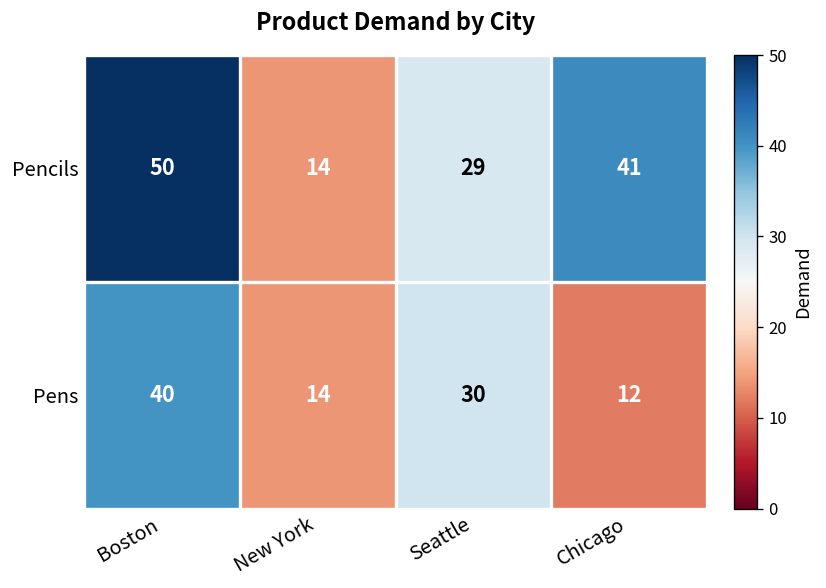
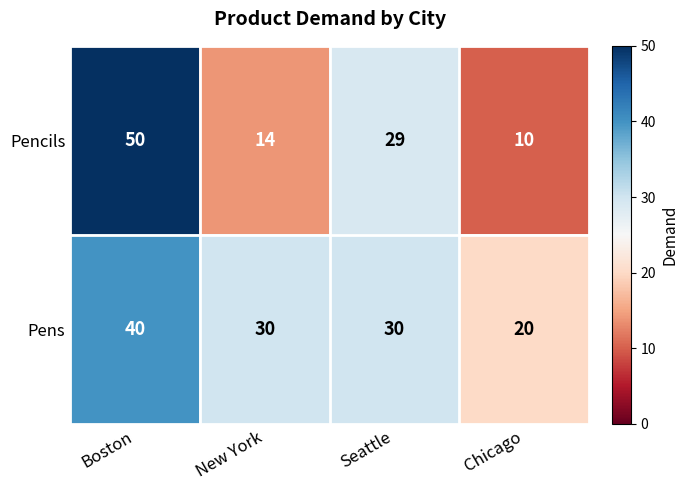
Pencils, Chicago: 41 -> 10
Pens, New York: 14 -> 30
Pens, Chicago: 12 -> 20
